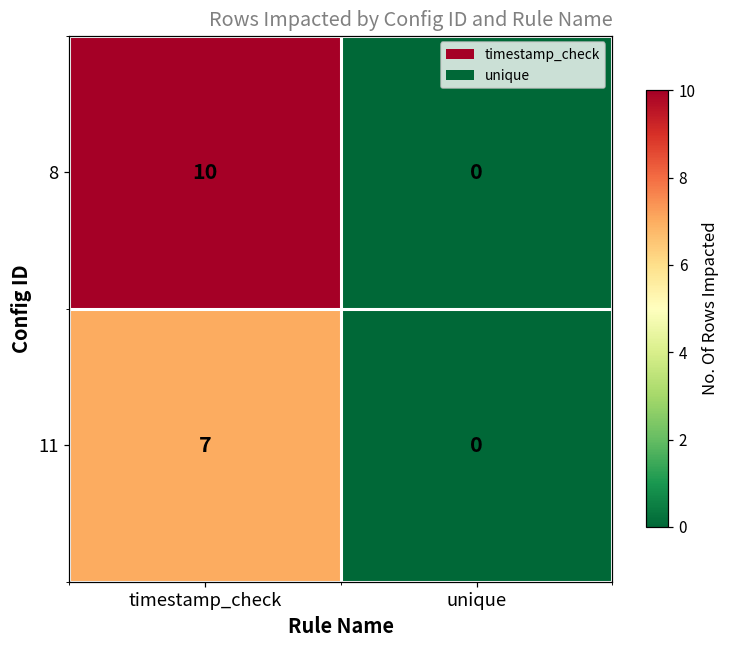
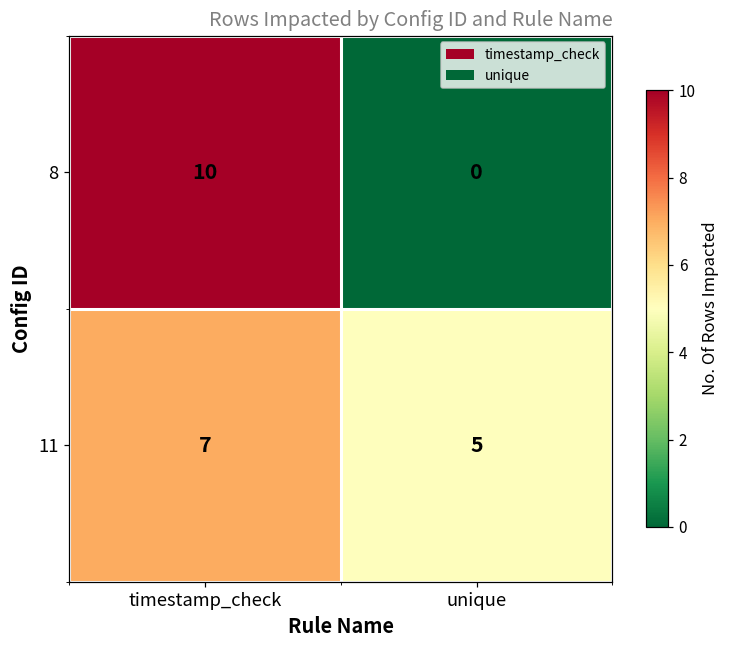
11, unique: 0 -> 5
